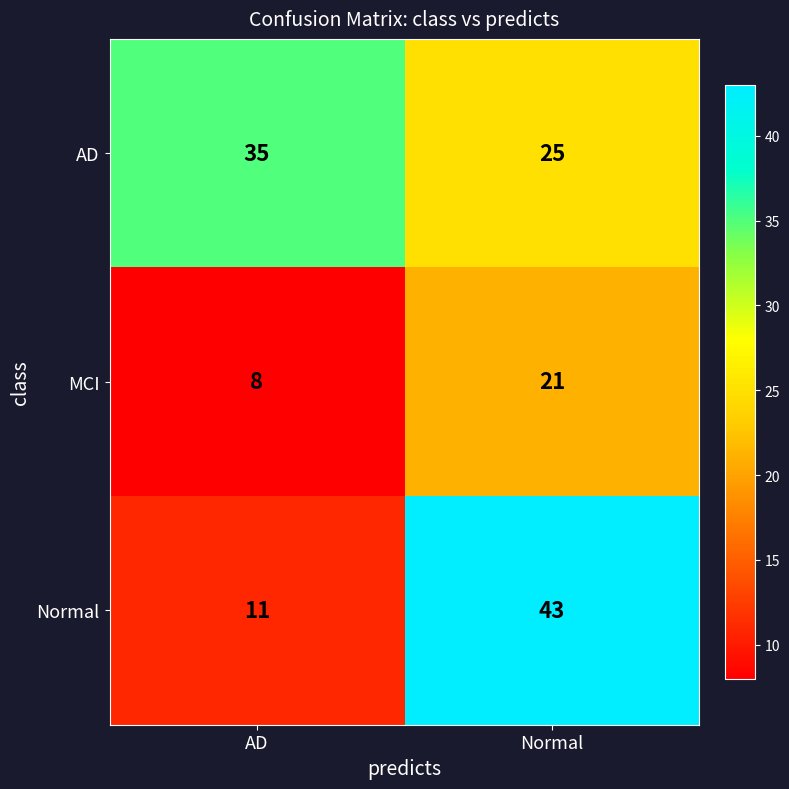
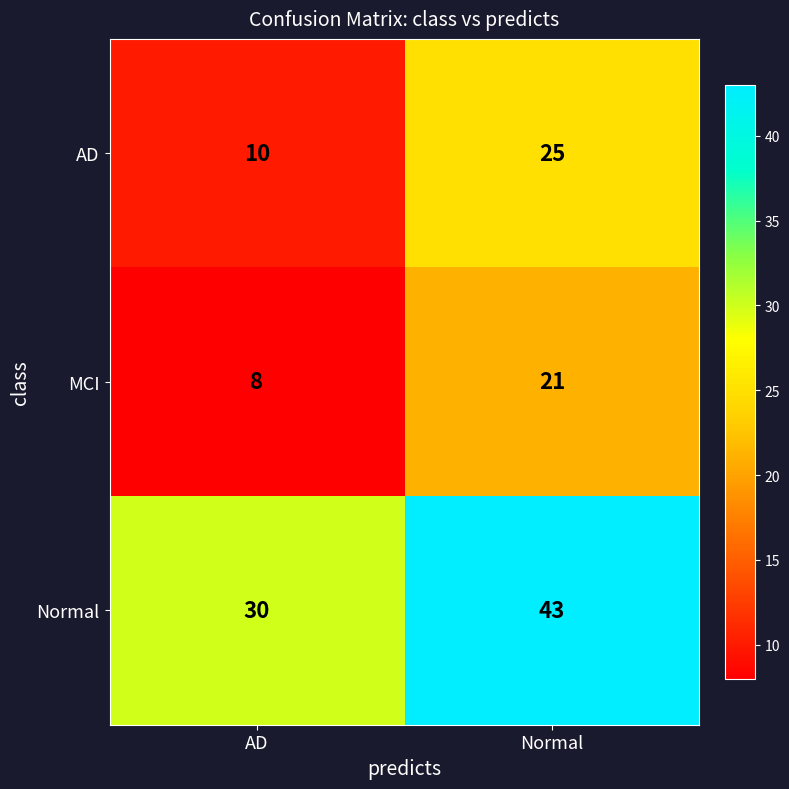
AD, AD: 35 -> 10
Normal, AD: 11 -> 30
